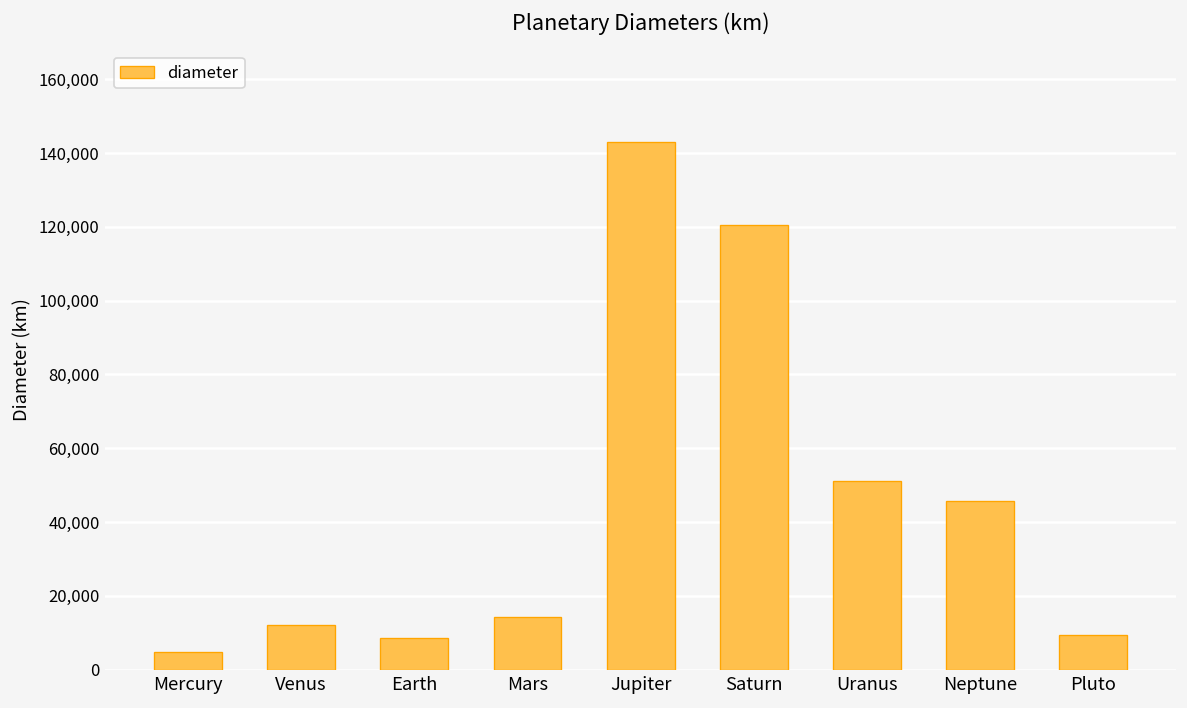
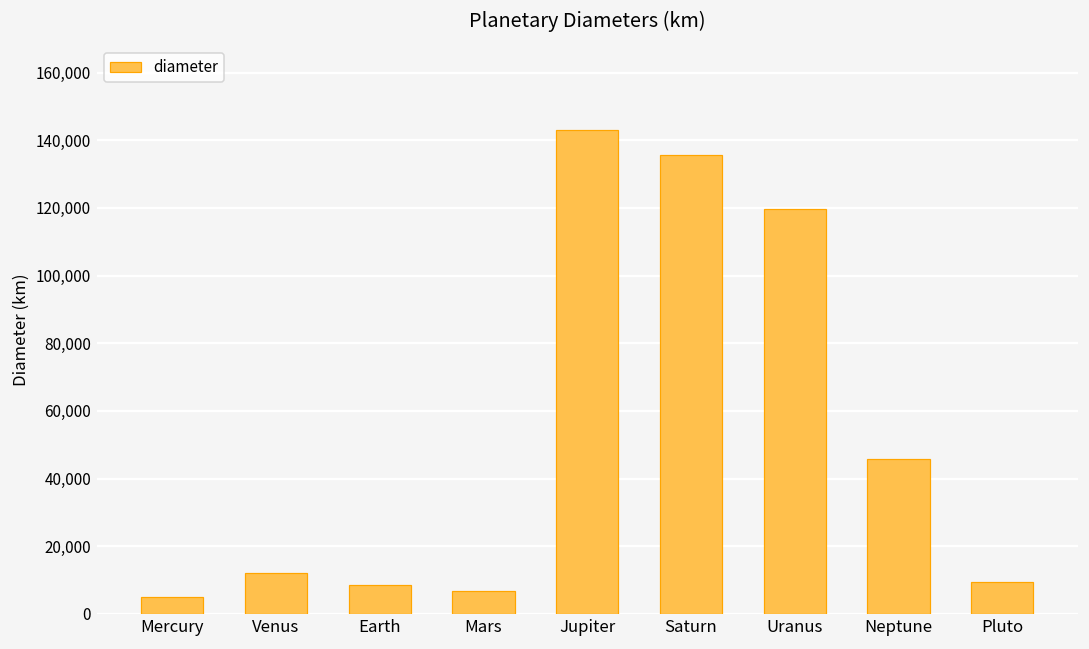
Mars: 14,000 -> 7,000
Saturn: 121,000 -> 136,000
Uranus: 51,000 -> 120,000
